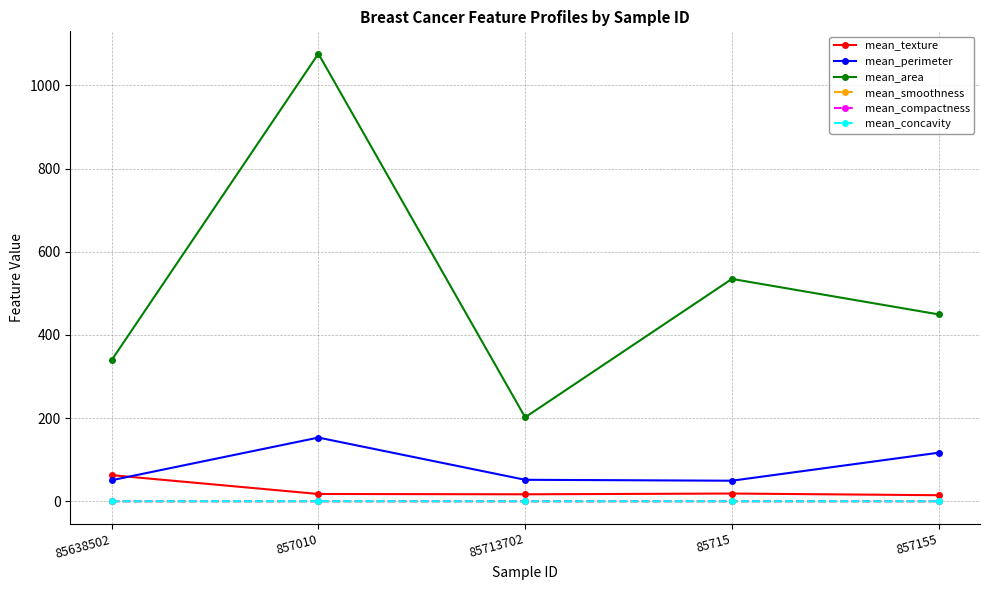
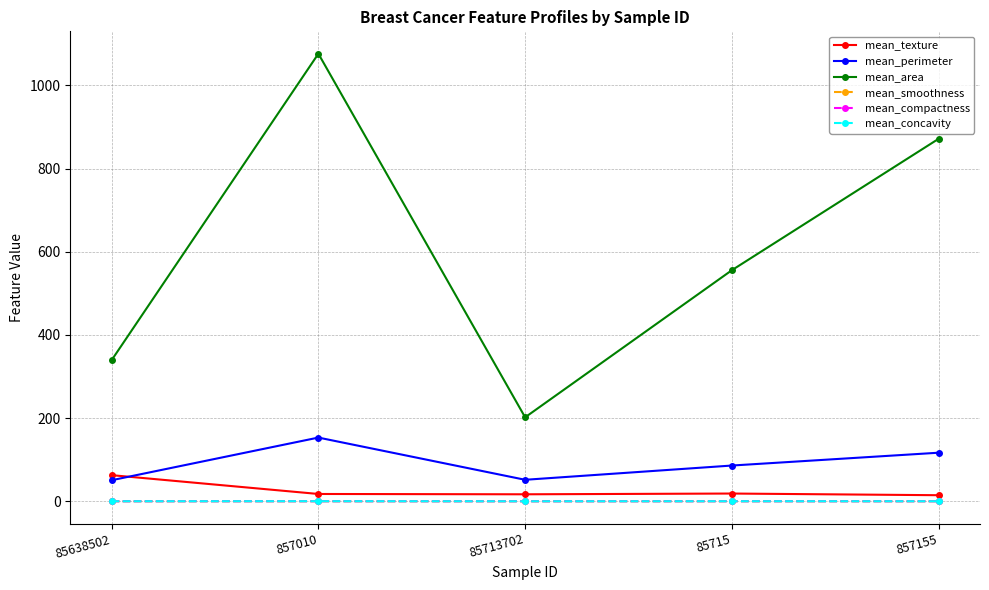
mean_perimeter, 85715: 50 -> 90
mean_area, 85715: 530 -> 560
mean_area, 857155: 450 -> 870
